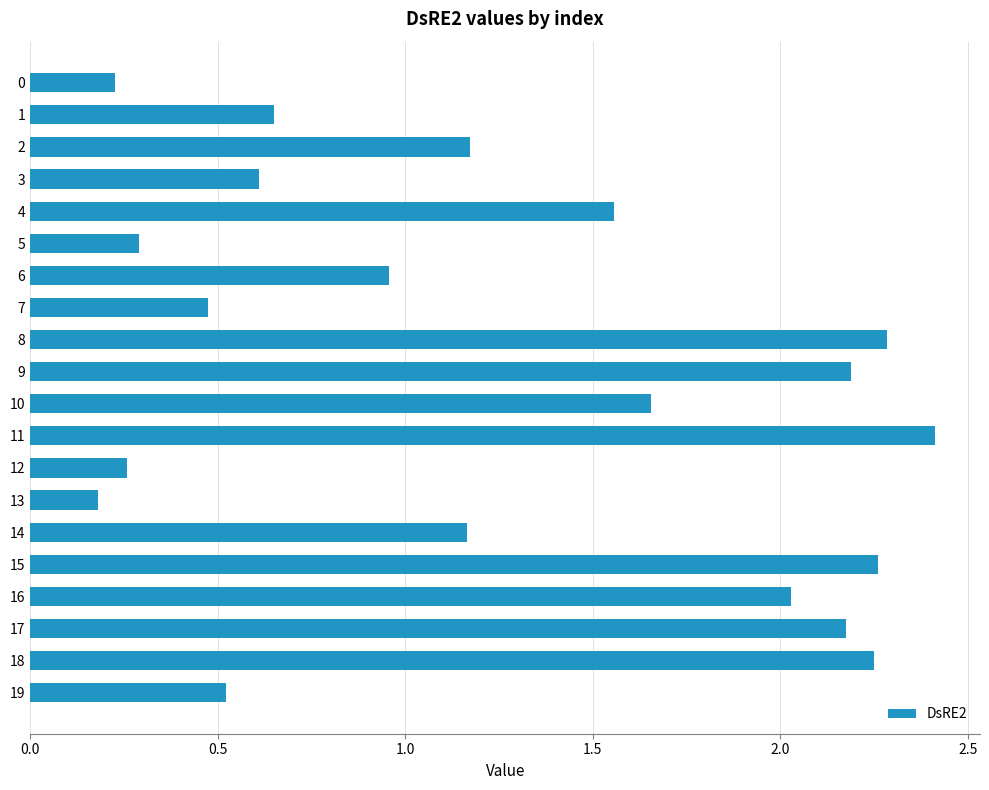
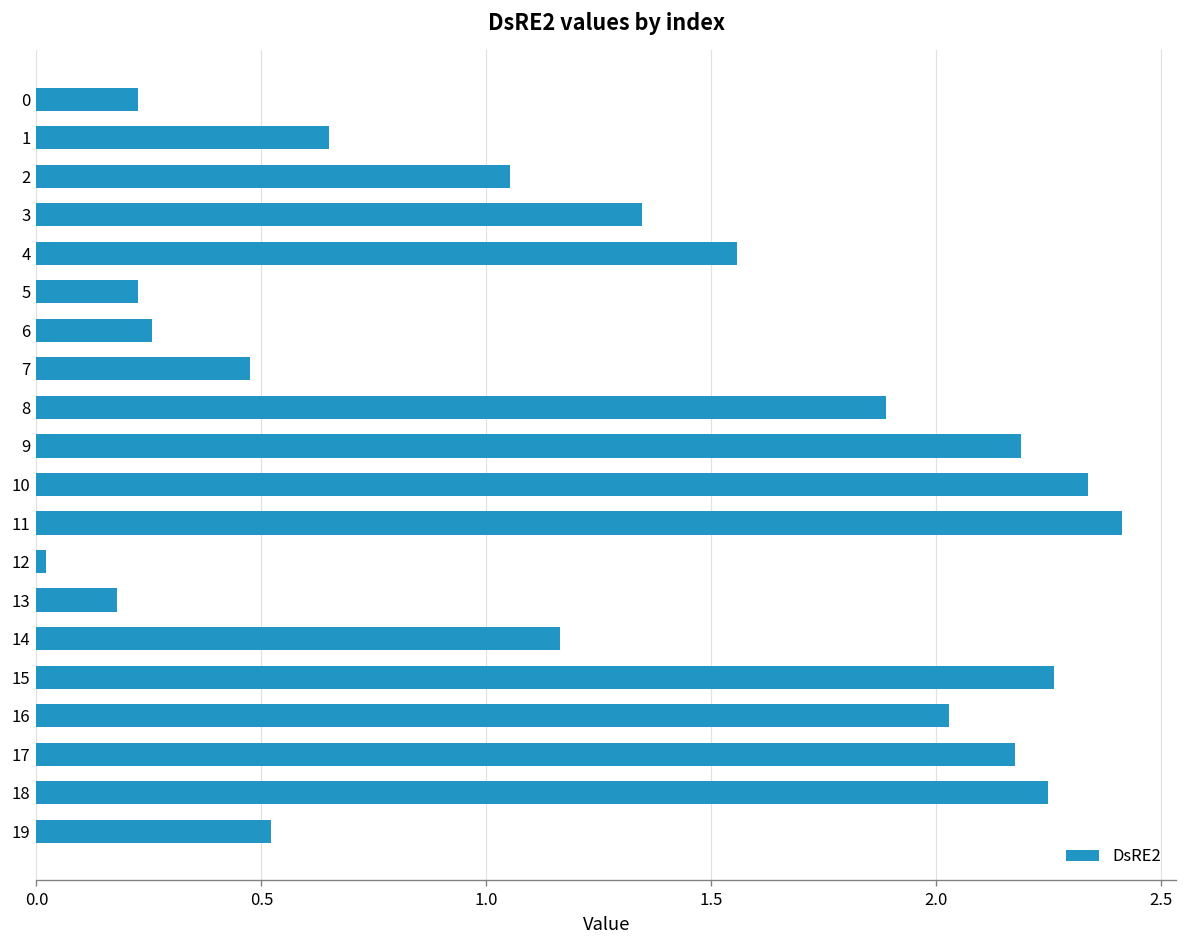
2: 1.17 -> 1.05
3: 0.61 -> 1.35
5: 0.29 -> 0.23
6: 0.96 -> 0.26
8: 2.28 -> 1.89
10: 1.66 -> 2.34
12: 0.26 -> 0.02
